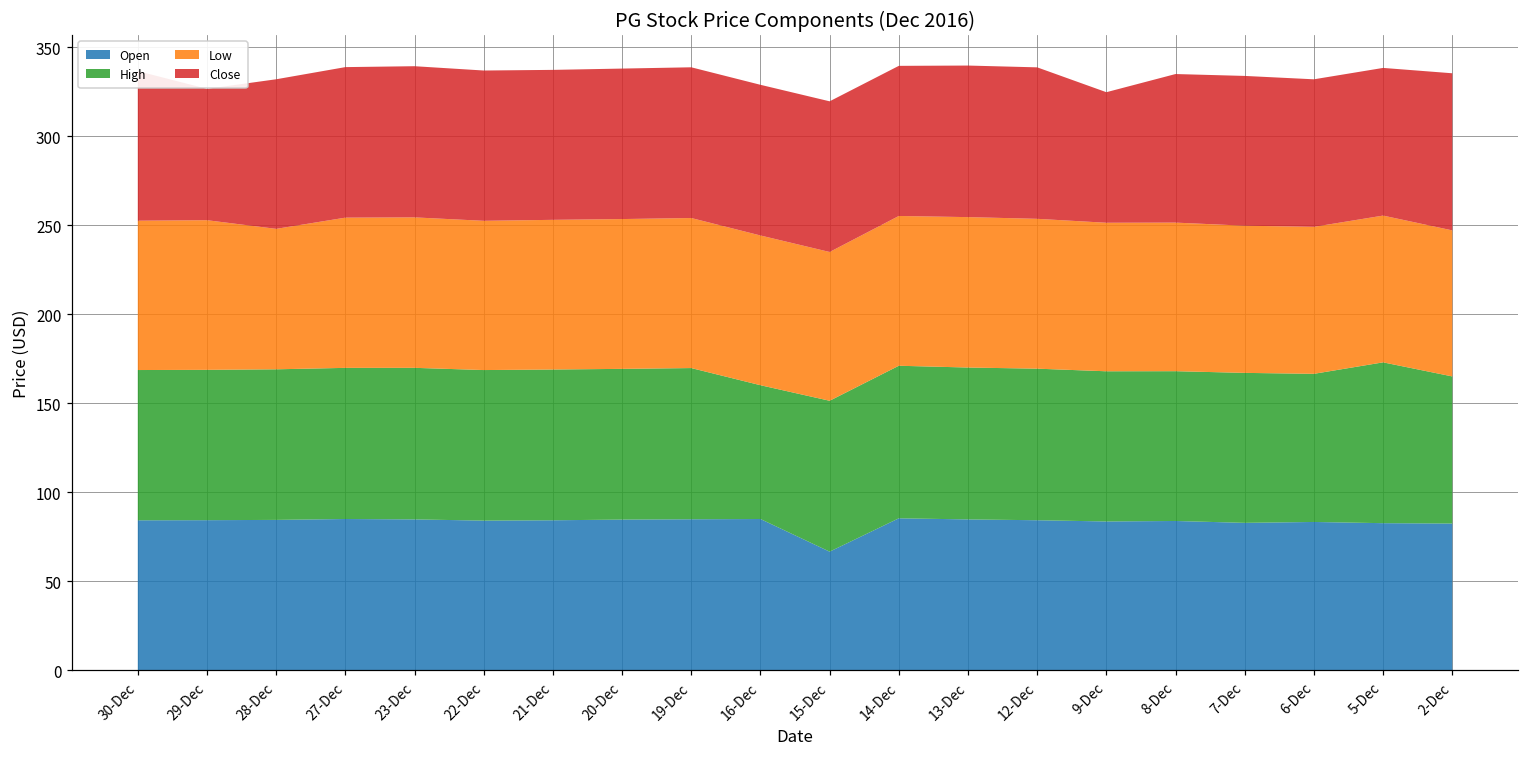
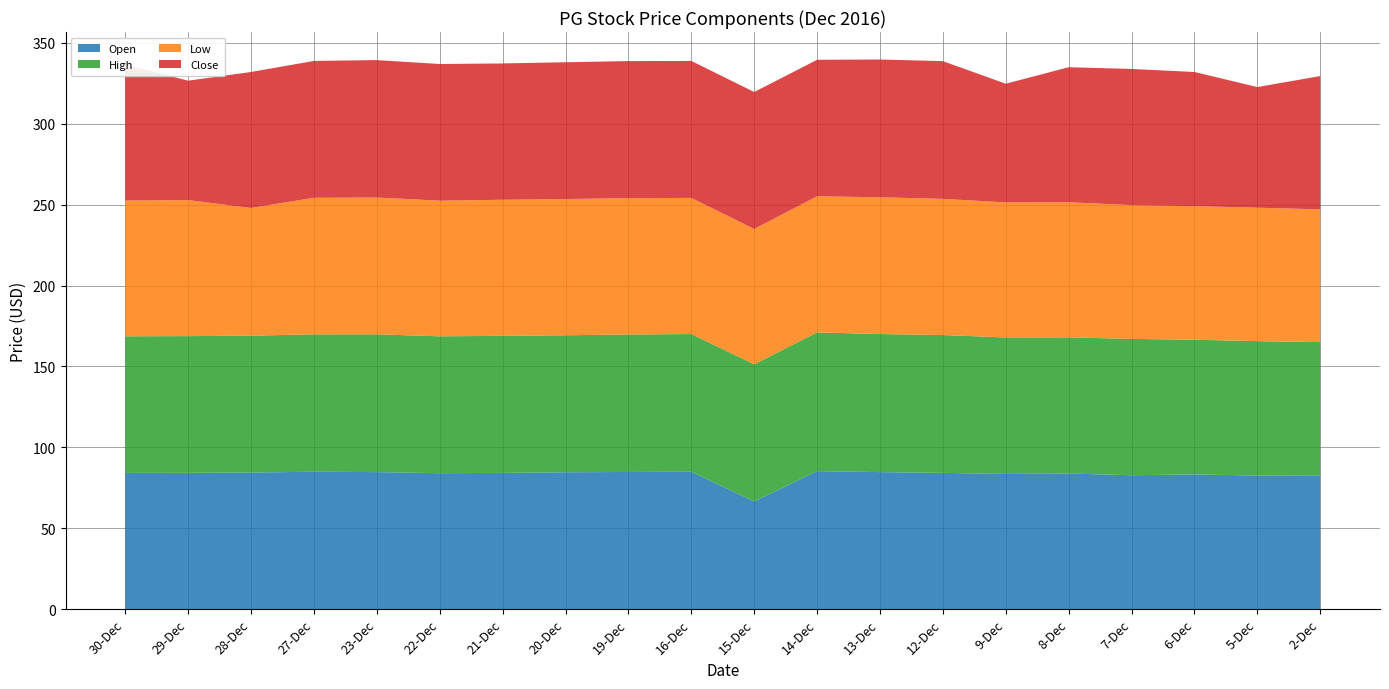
High, 16-Dec: 75 -> 85
High, 5-Dec: 90 -> 83
Close, 5-Dec: 83 -> 75
Close, 2-Dec: 88 -> 82
